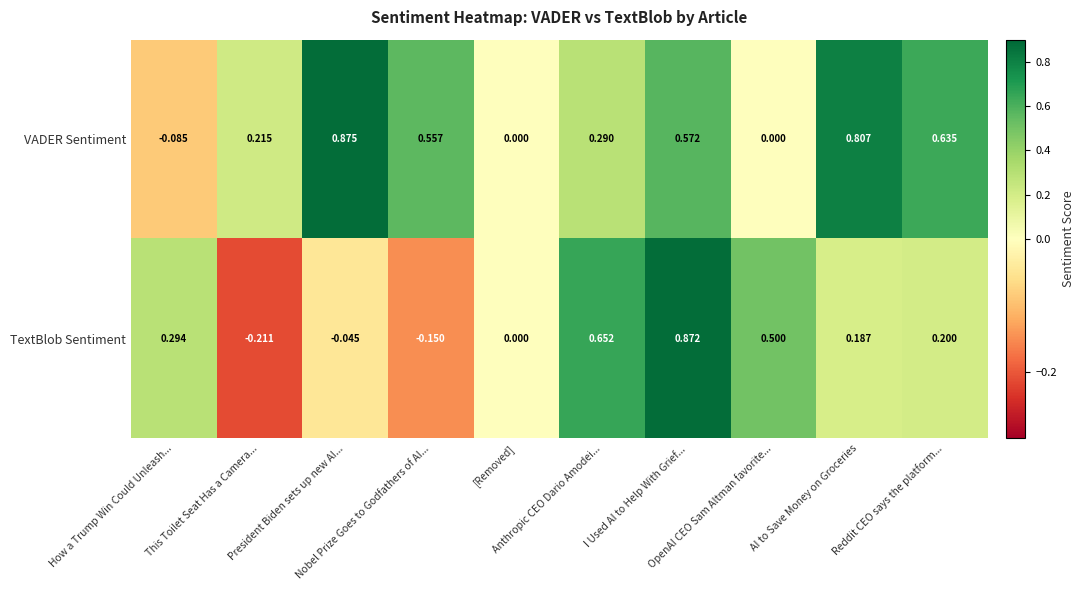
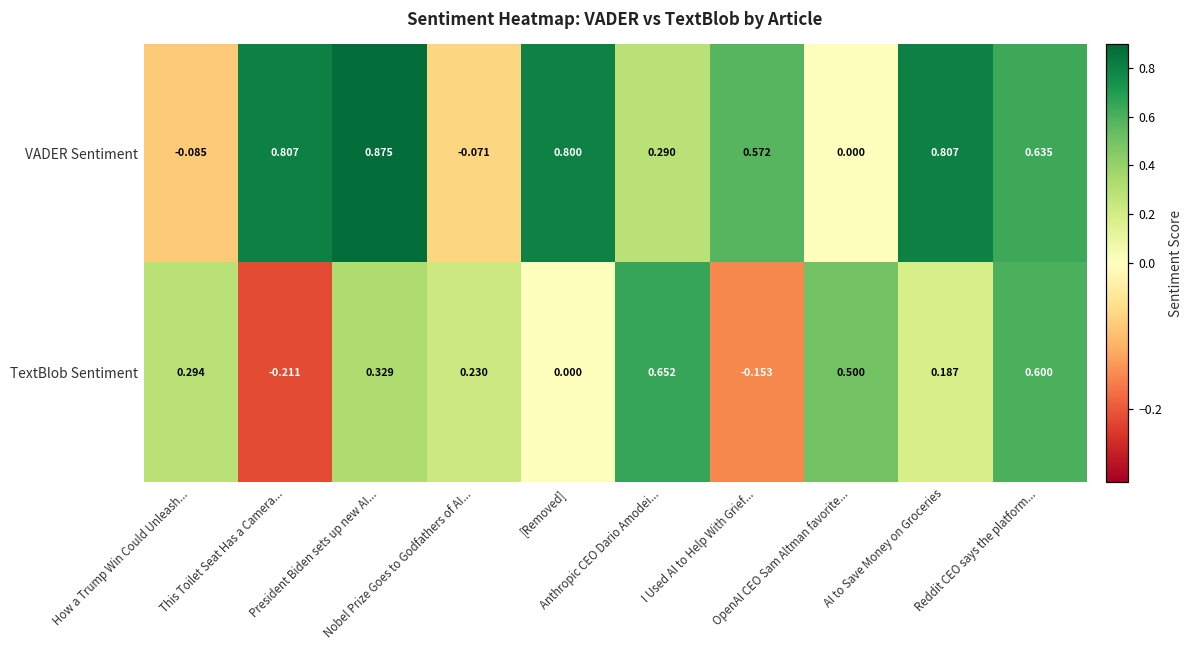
VADER Sentiment, This Toilet Seat Has a Camera...: 0.215 -> 0.807
VADER Sentiment, Nobel Prize Goes to Godfathers of AI...: 0.557 -> -0.071
VADER Sentiment, [Removed]: 0.000 -> 0.800
TextBlob Sentiment, President Biden sets up new AI...: -0.045 -> 0.329
TextBlob Sentiment, Nobel Prize Goes to Godfathers of AI...: -0.150 -> 0.230
TextBlob Sentiment, I Used AI to Help With Grief...: 0.872 -> -0.153
TextBlob Sentiment, Reddit CEO says the platform...: 0.200 -> 0.600
